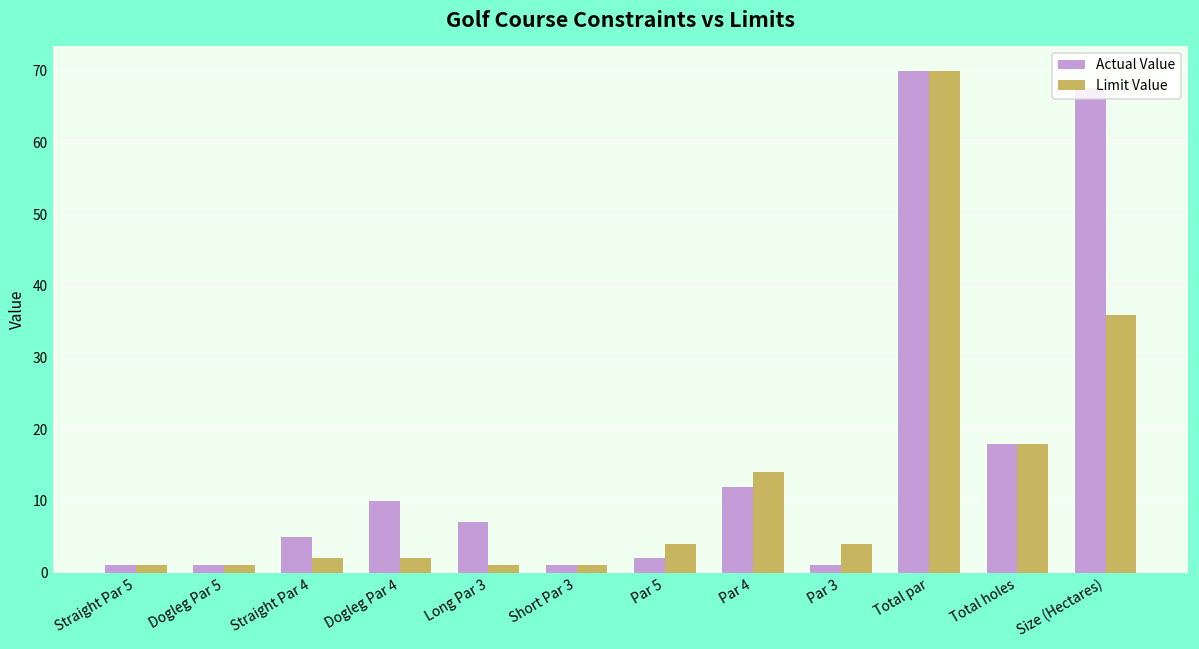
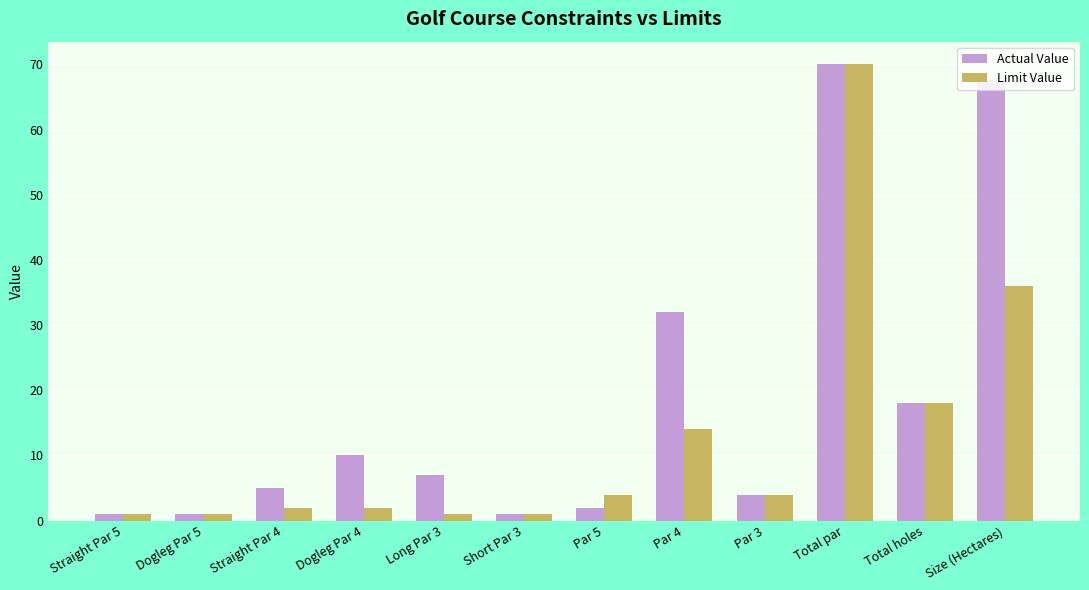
Actual Value, Par 4: 12 -> 32
Actual Value, Par 3: 1 -> 4
